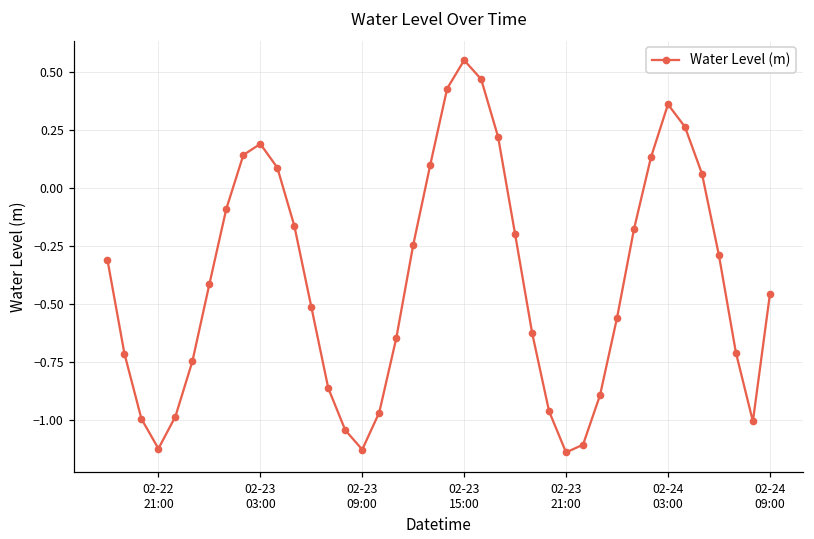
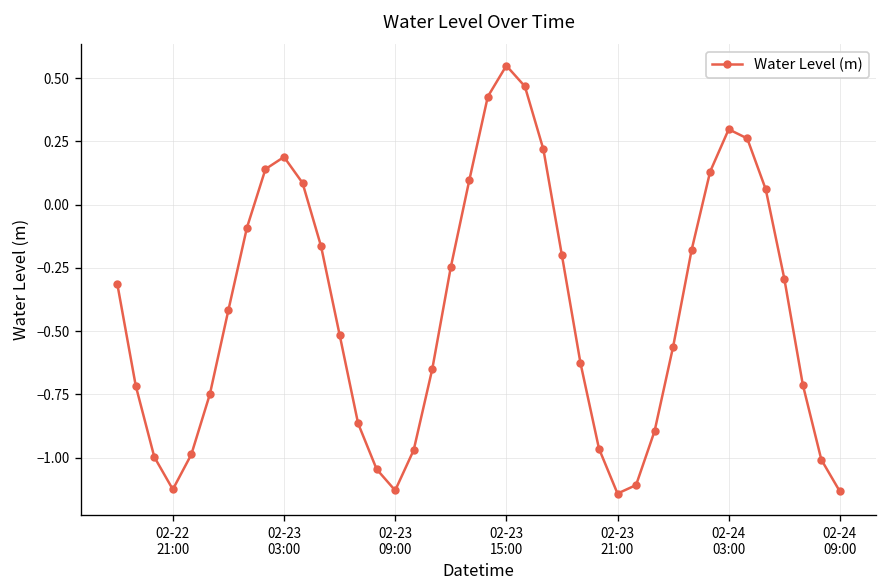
02-24 03:00: 0.36 -> 0.30
02-24 09:00: -0.46 -> -1.13
